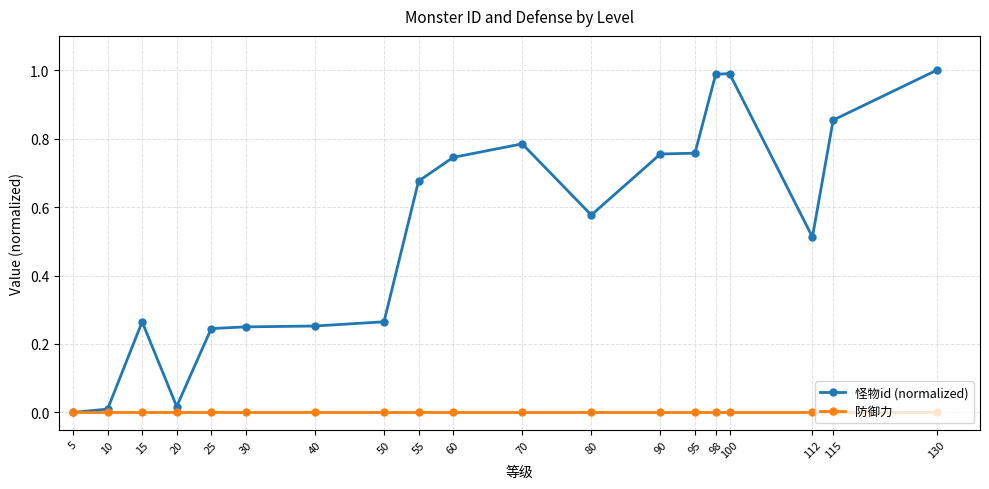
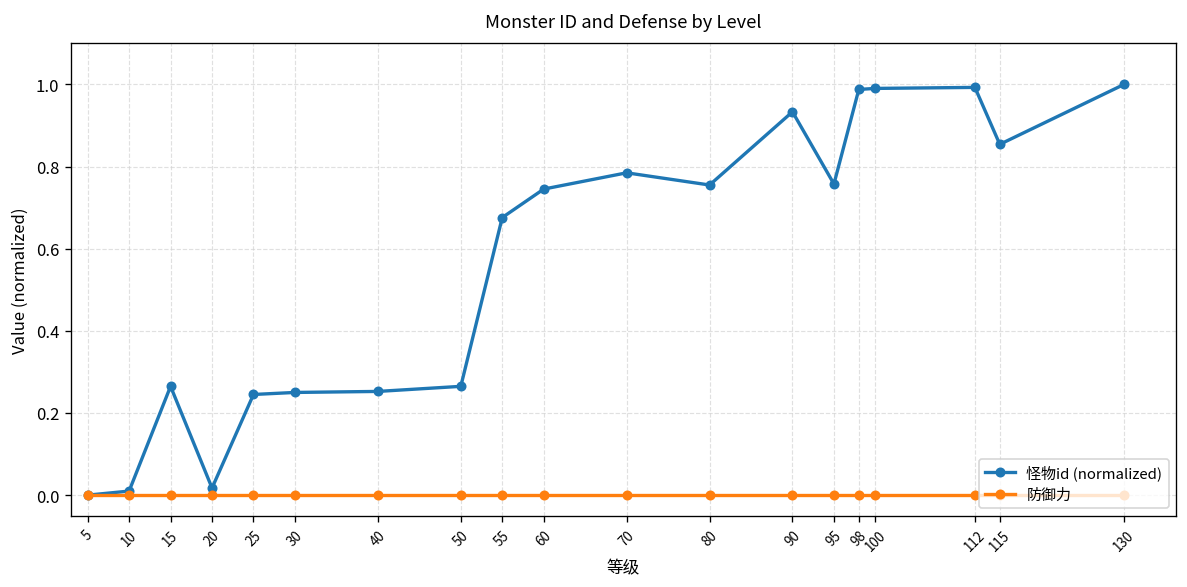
怪物id (normalized), 80: 0.58 -> 0.75
怪物id (normalized), 90: 0.75 -> 0.93
怪物id (normalized), 112: 0.51 -> 0.99
